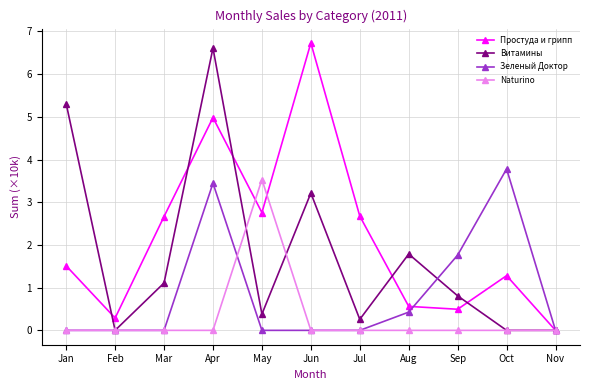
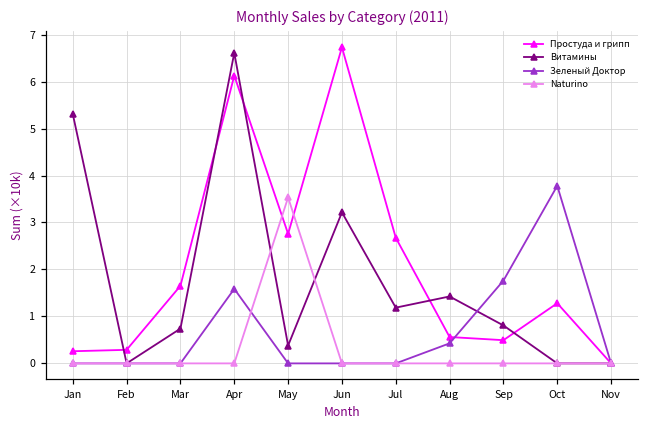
Простуда и грипп, Jan: 1.5 -> 0.3
Простуда и грипп, Mar: 2.7 -> 1.7
Витамины, Mar: 1.1 -> 0.7
Простуда и грипп, Apr: 5.0 -> 6.1
Зеленый Доктор, Apr: 3.4 -> 1.6
Витамины, Jul: 0.3 -> 1.2
Витамины, Aug: 1.8 -> 1.4
